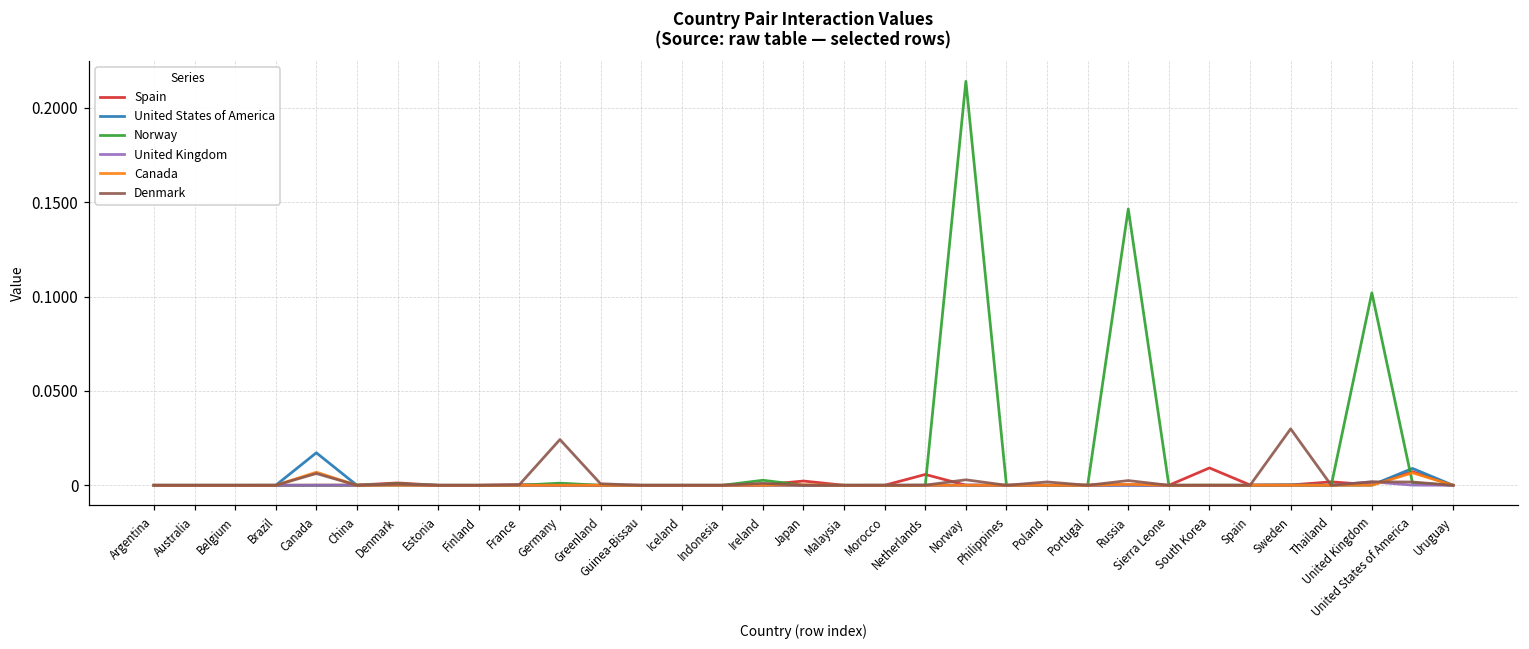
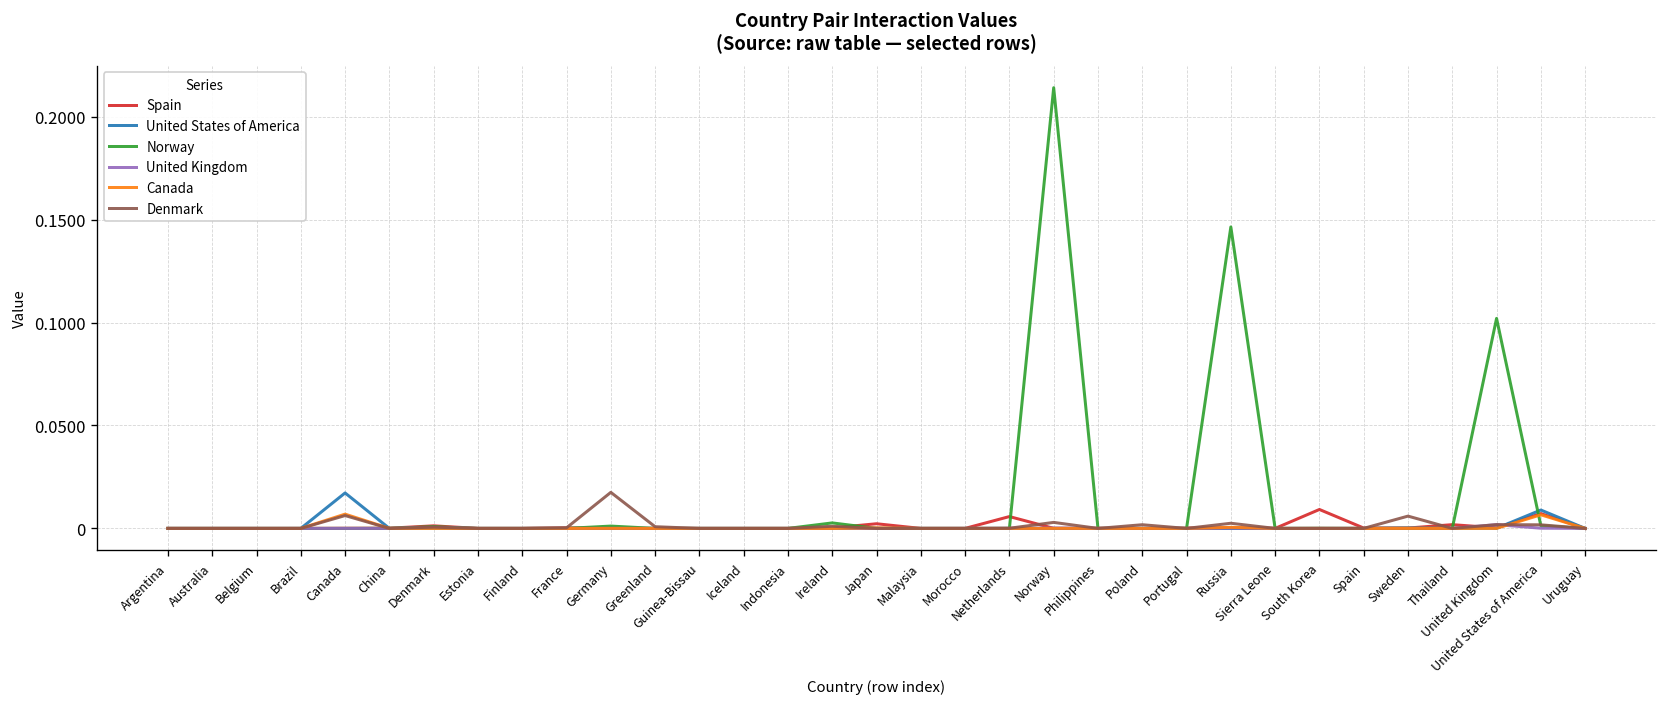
Denmark, Germany: 0.024 -> 0.018
Denmark, Sweden: 0.030 -> 0.006
